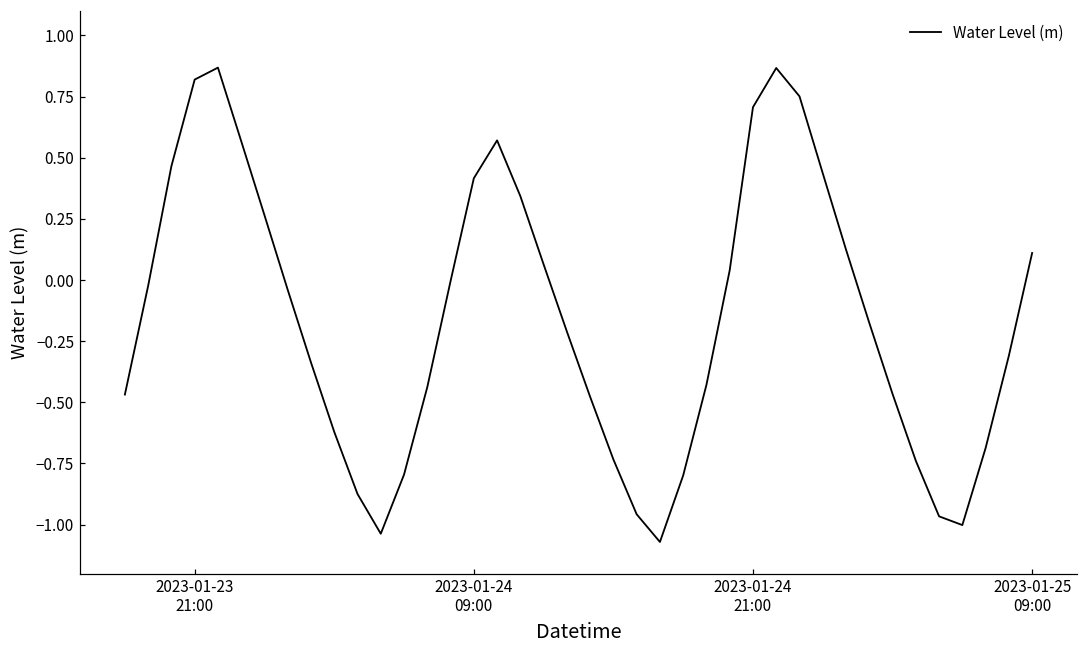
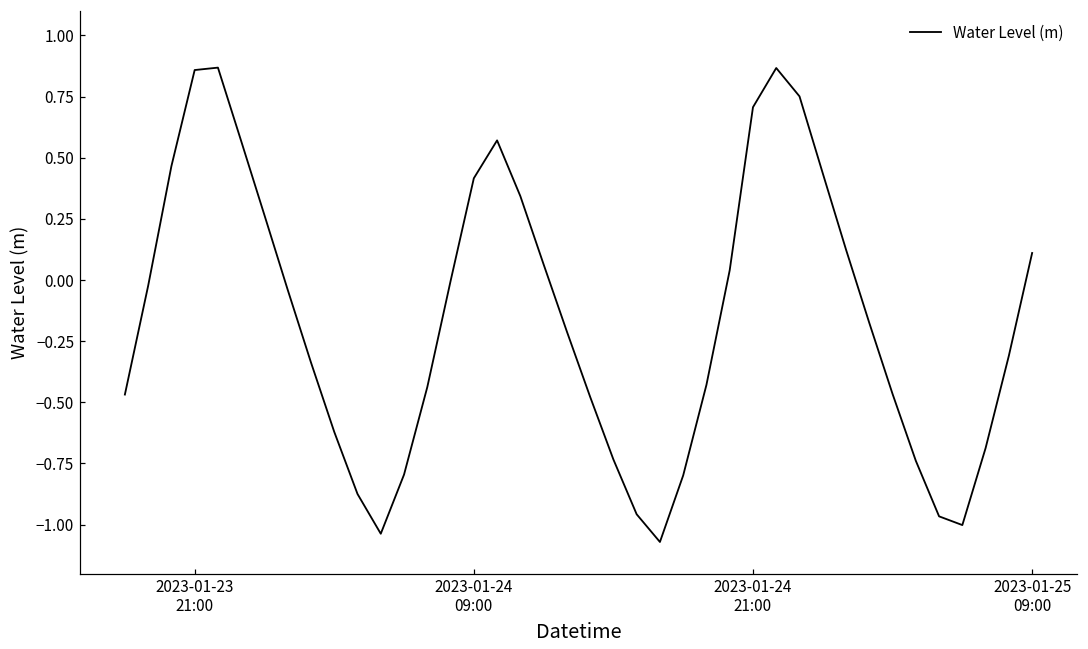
2023-01-23 21:00: 0.82 -> 0.86
